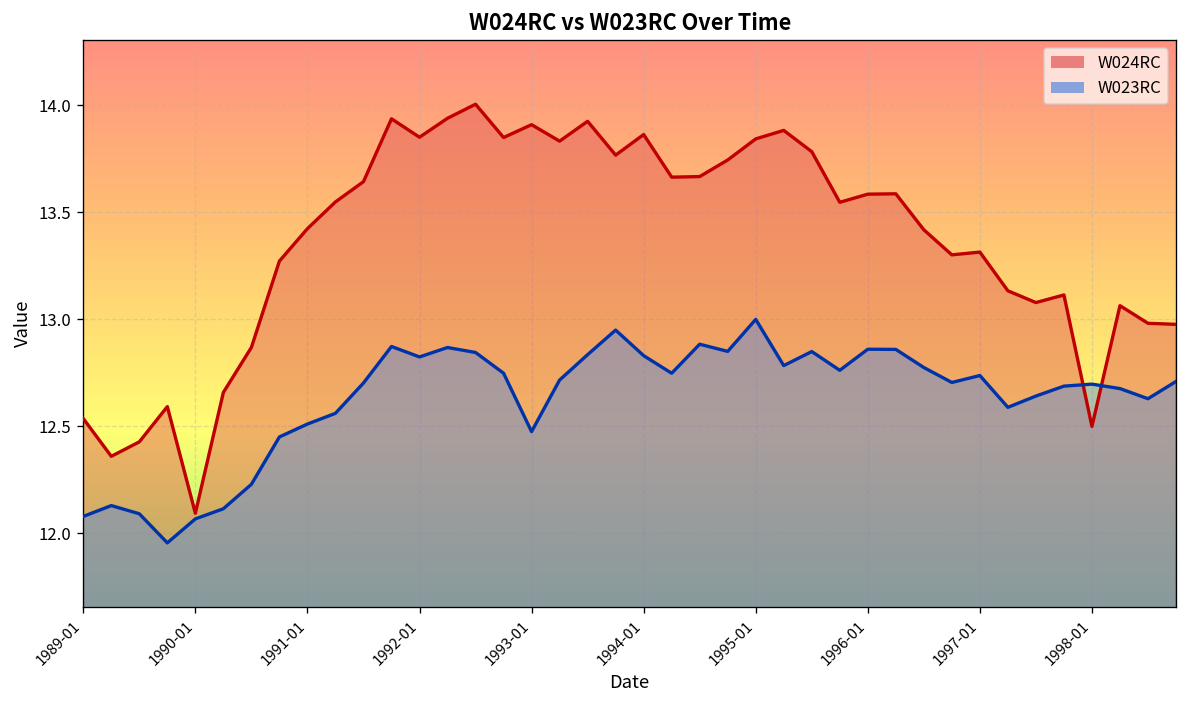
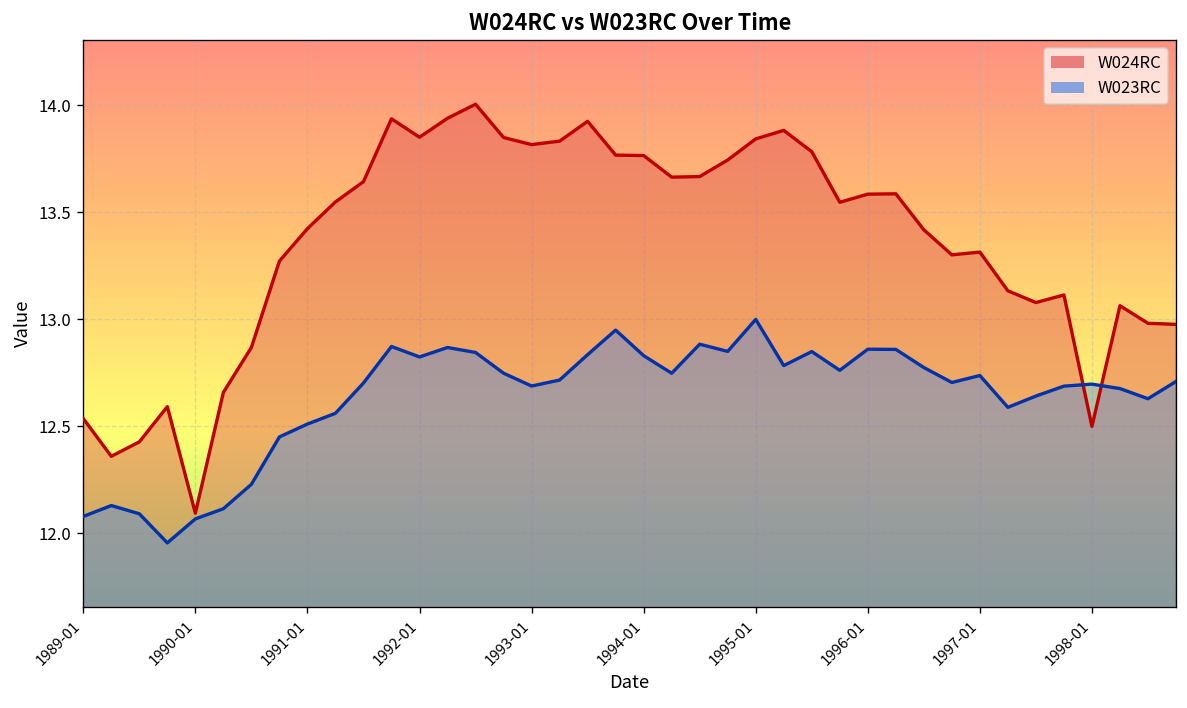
W024RC, 1993-01: 13.91 -> 13.82
W023RC, 1993-01: 12.48 -> 12.69
W024RC, 1994-01: 13.86 -> 13.77
